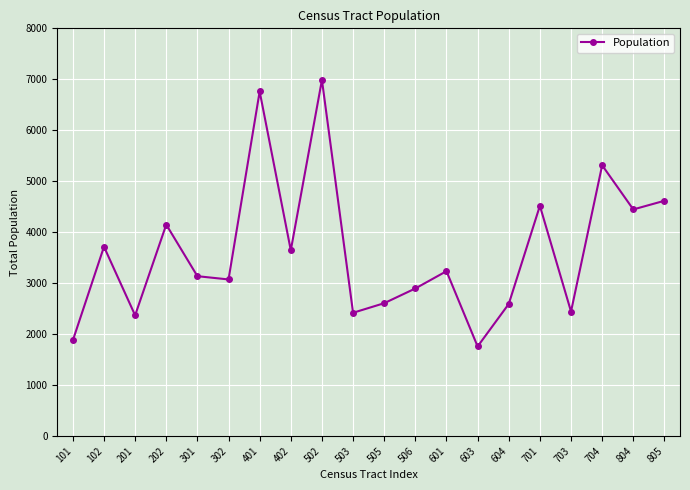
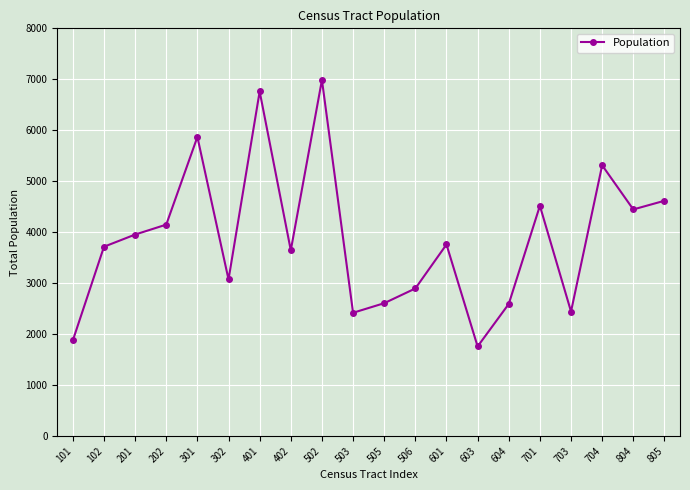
201: 2400 -> 4000
301: 3100 -> 5900
601: 3200 -> 3800
